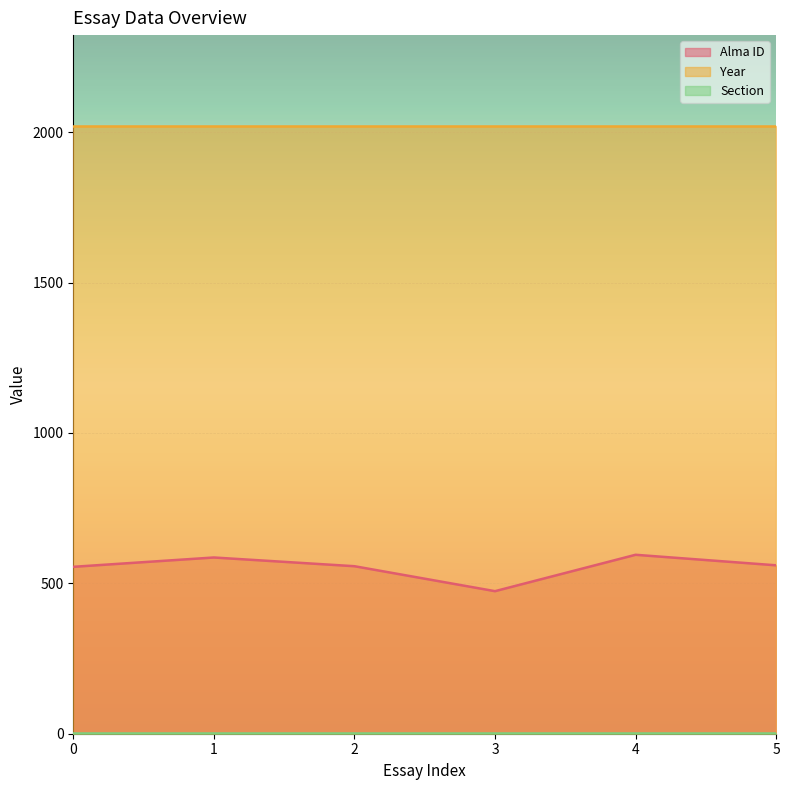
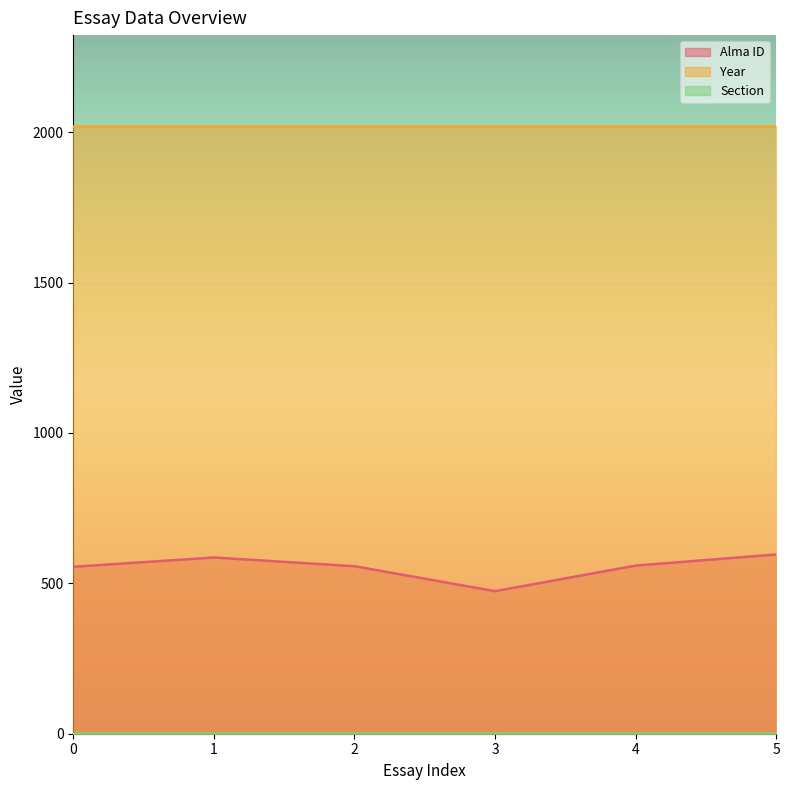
Alma ID, 4: 600 -> 560
Alma ID, 5: 560 -> 600
